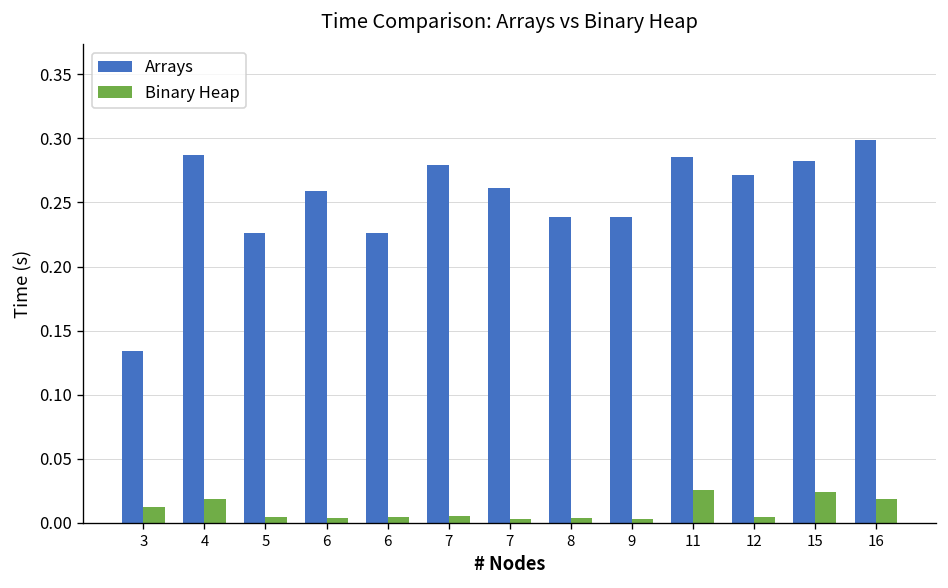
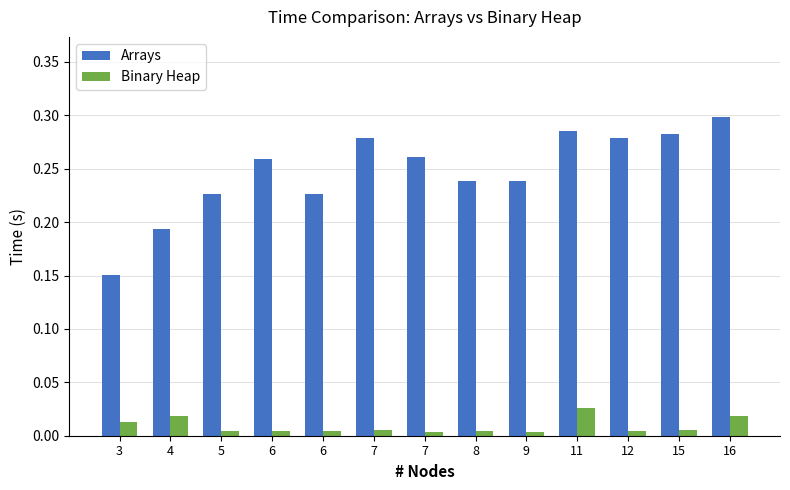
Arrays, 3: 0.134 -> 0.151
Arrays, 4: 0.287 -> 0.194
Arrays, 12: 0.271 -> 0.279
Binary Heap, 15: 0.024 -> 0.005
